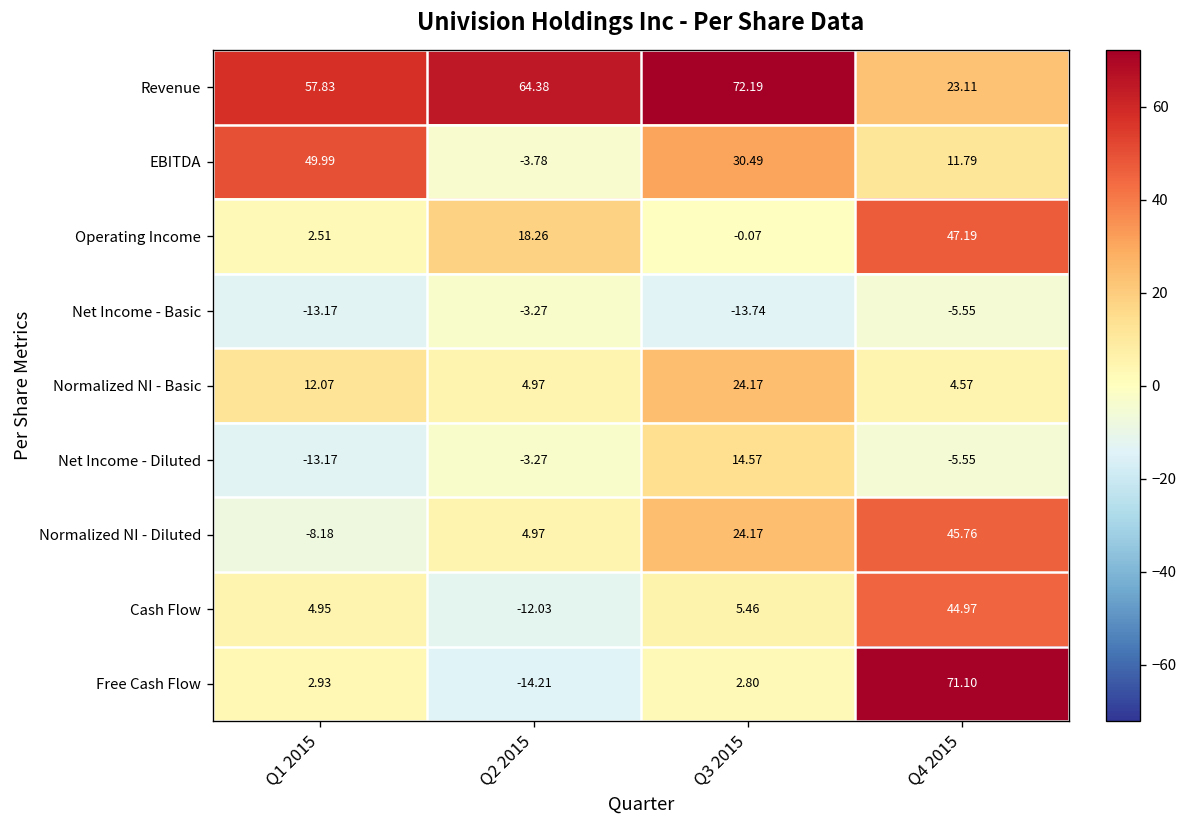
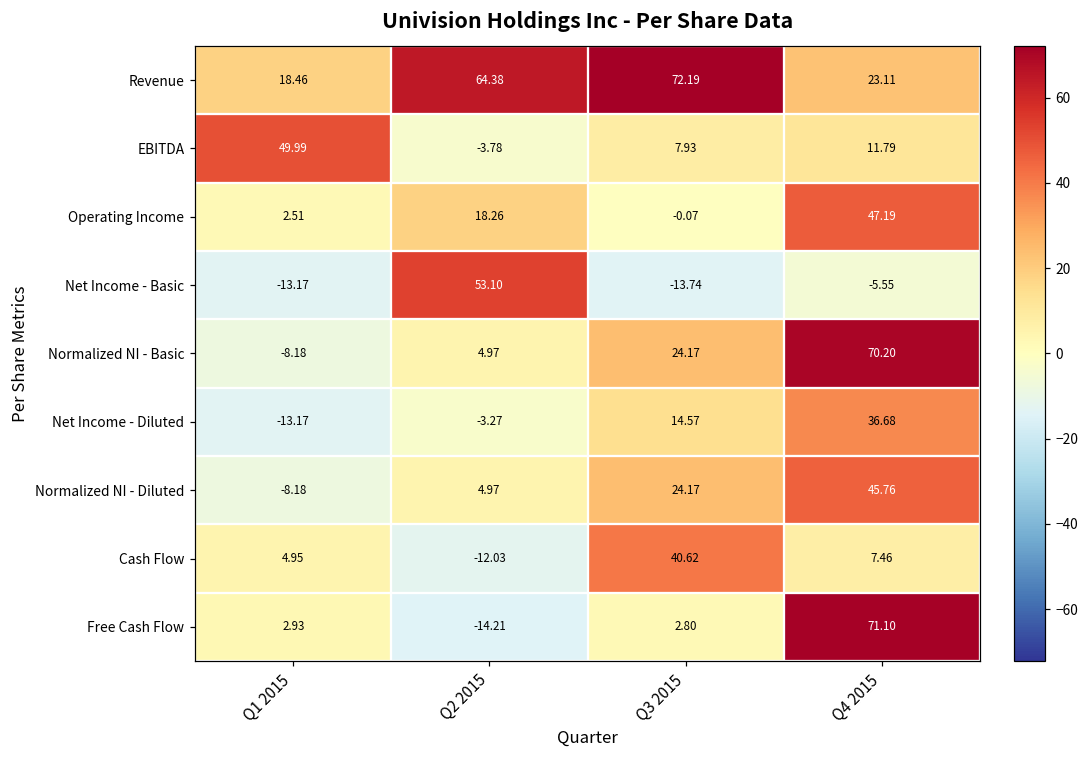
Revenue, Q1 2015: 57.83 -> 18.46
EBITDA, Q3 2015: 30.49 -> 7.93
Net Income - Basic, Q2 2015: -3.27 -> 53.10
Normalized NI - Basic, Q1 2015: 12.07 -> -8.18
Normalized NI - Basic, Q4 2015: 4.57 -> 70.20
Net Income - Diluted, Q4 2015: -5.55 -> 36.68
Cash Flow, Q3 2015: 5.46 -> 40.62
Cash Flow, Q4 2015: 44.97 -> 7.46
